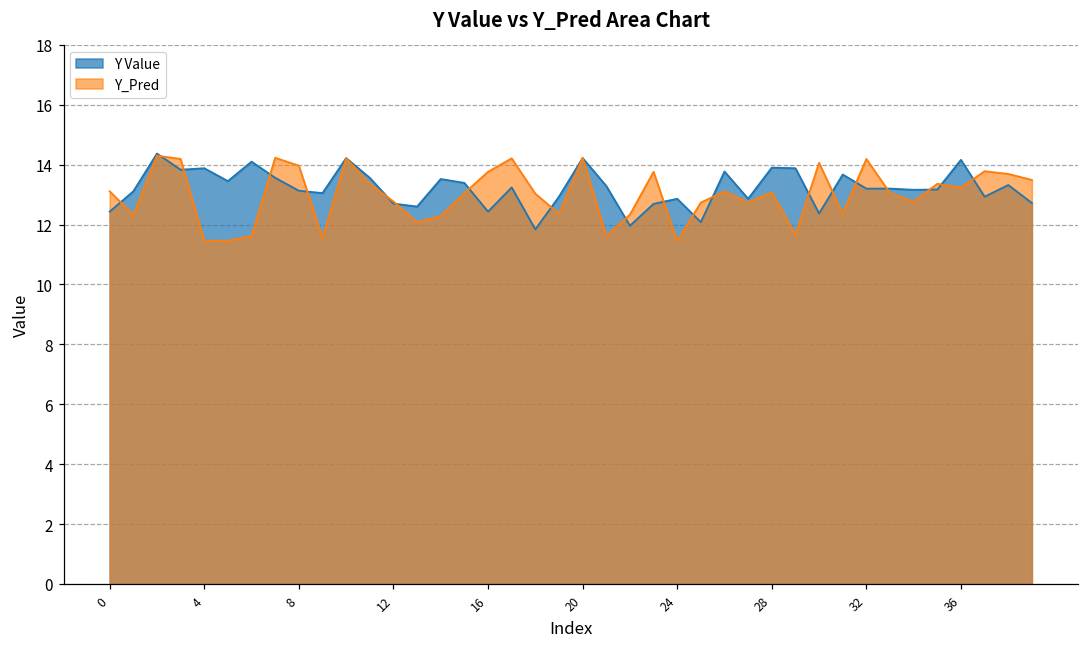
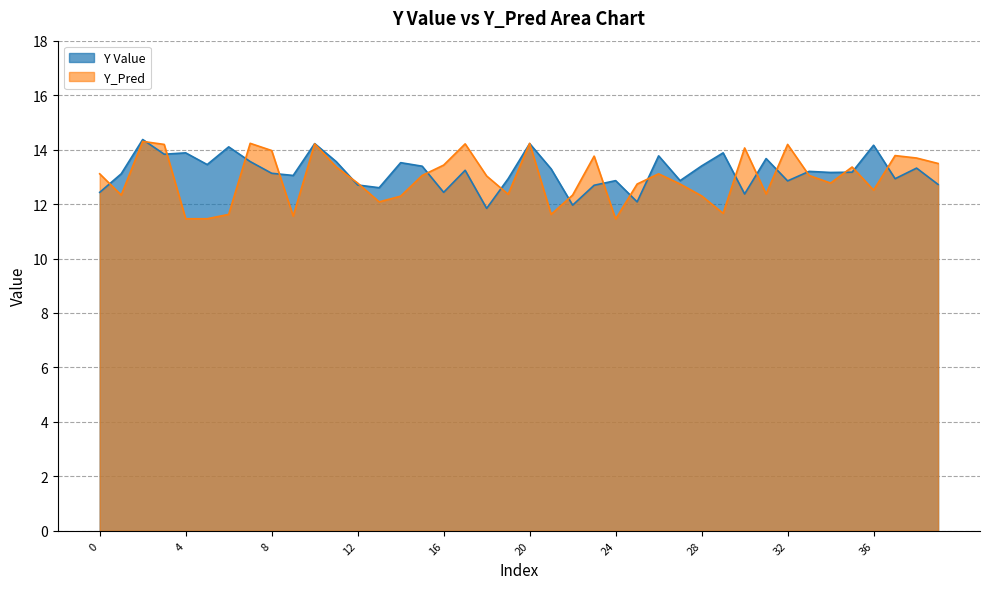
Y_Pred, 16: 13.8 -> 13.4
Y Value, 28: 13.9 -> 13.4
Y_Pred, 28: 13.1 -> 12.3
Y Value, 32: 13.2 -> 12.9
Y_Pred, 36: 13.2 -> 12.5
